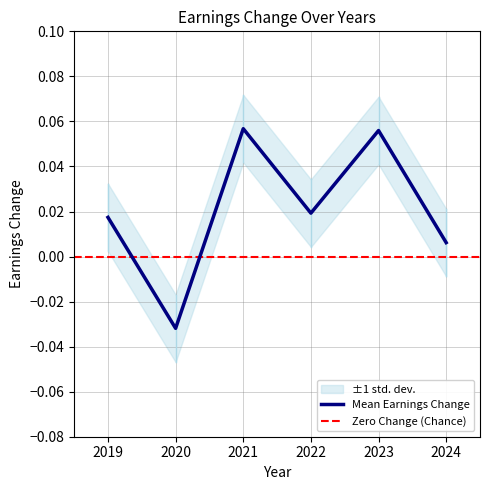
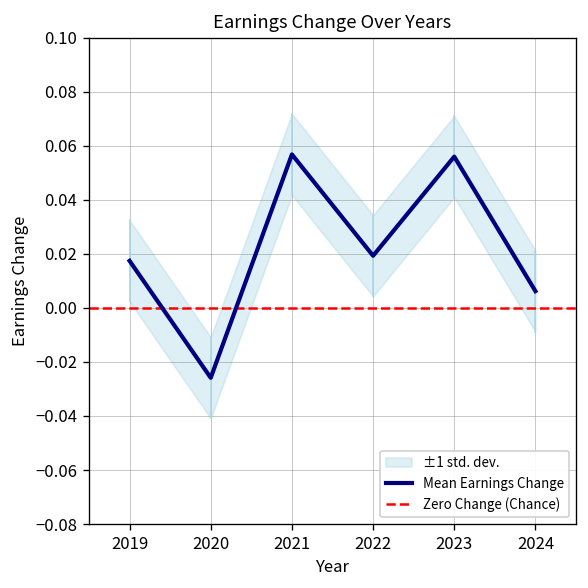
Mean Earnings Change, 2020: -0.032 -> -0.026
